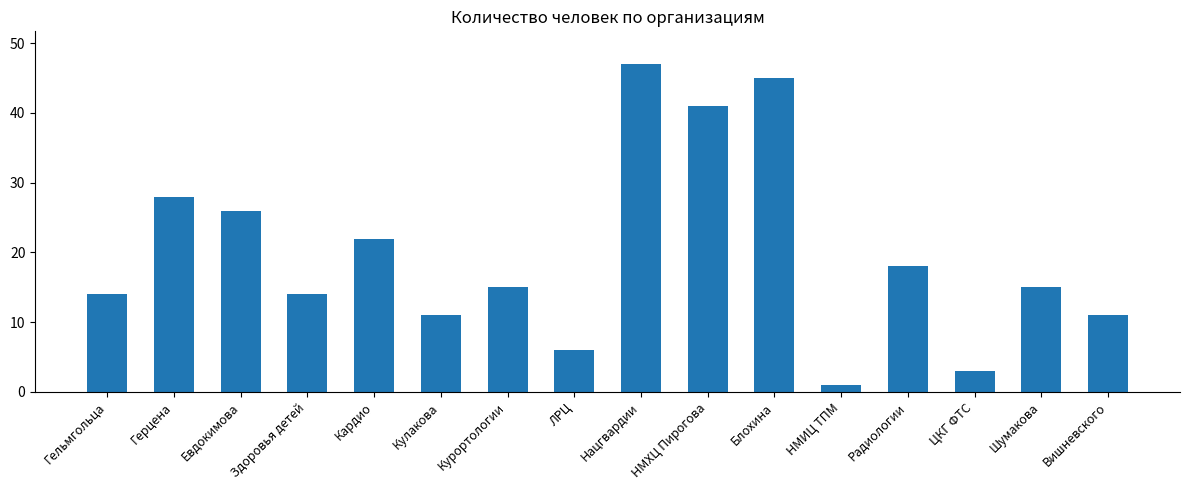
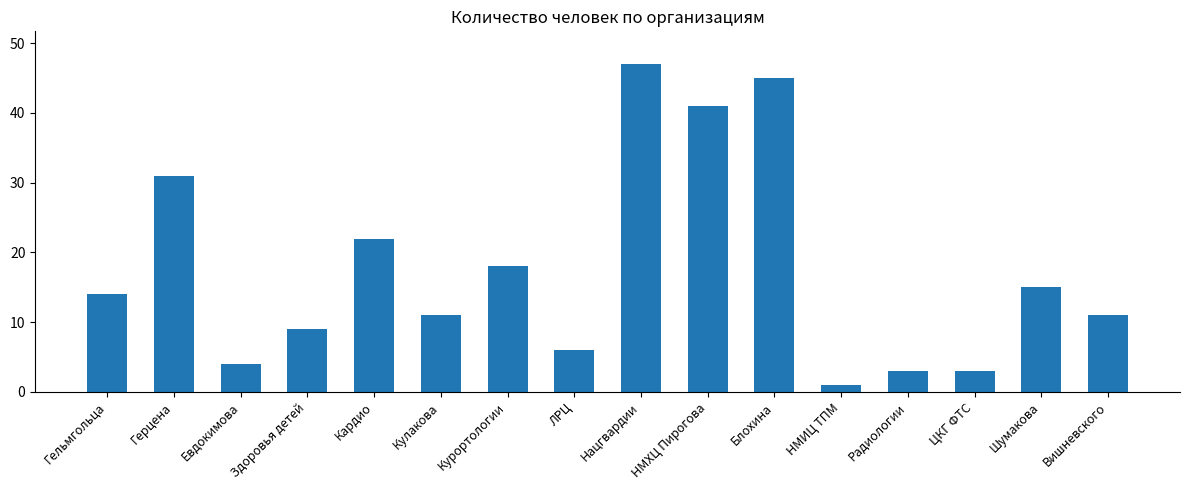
Герцена: 28 -> 31
Евдокимова: 26 -> 4
Здоровья детей: 14 -> 9
Курортологии: 15 -> 18
Радиологии: 18 -> 3
